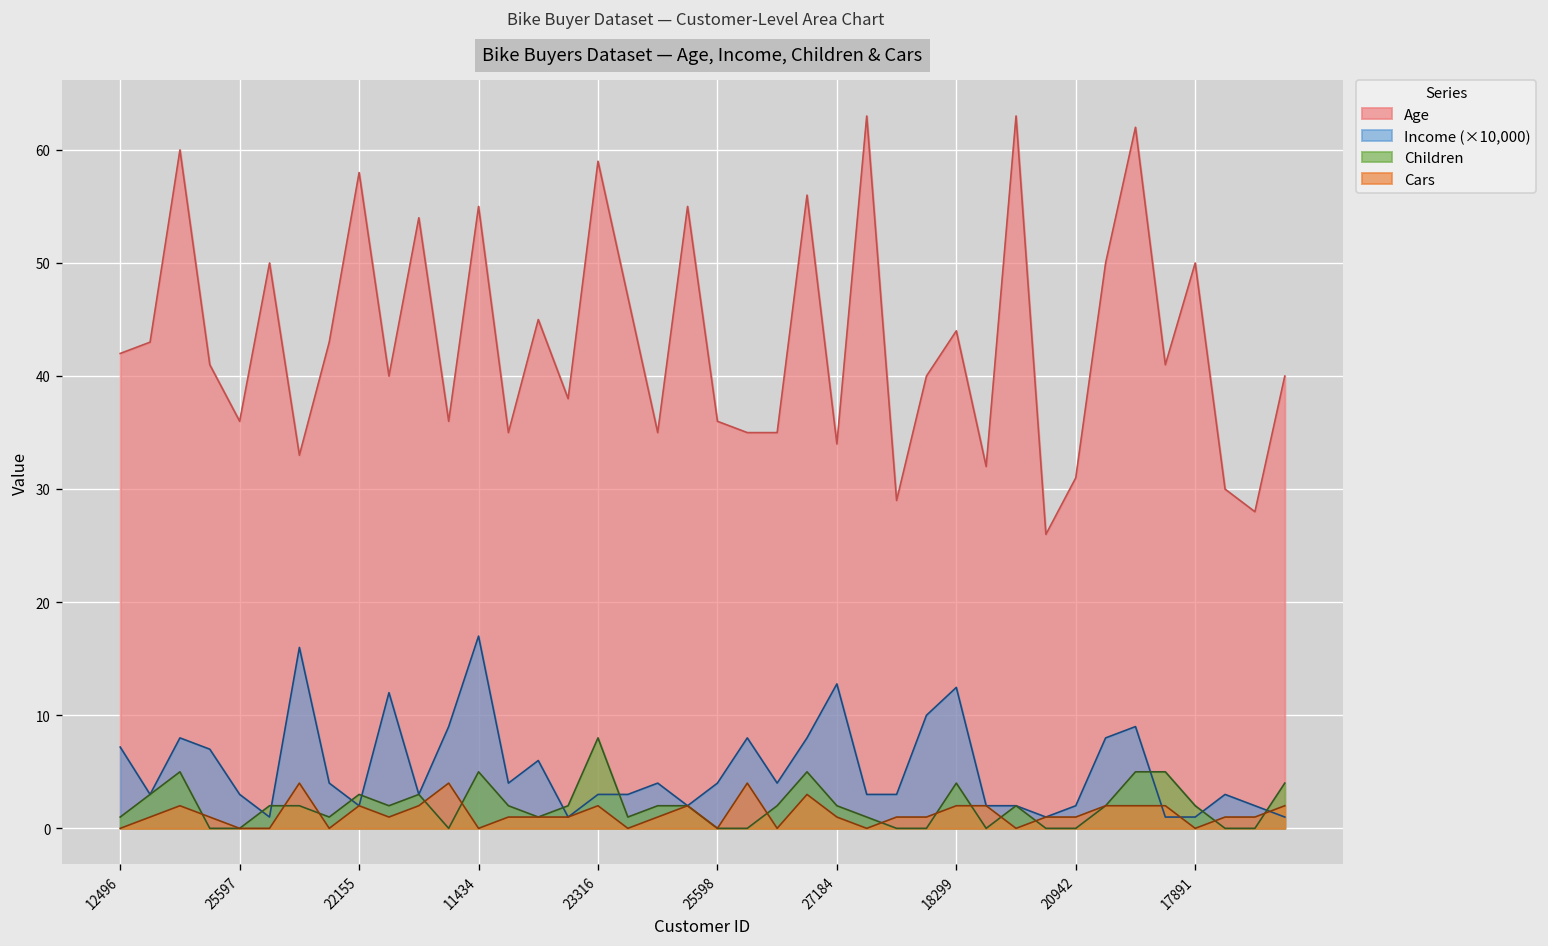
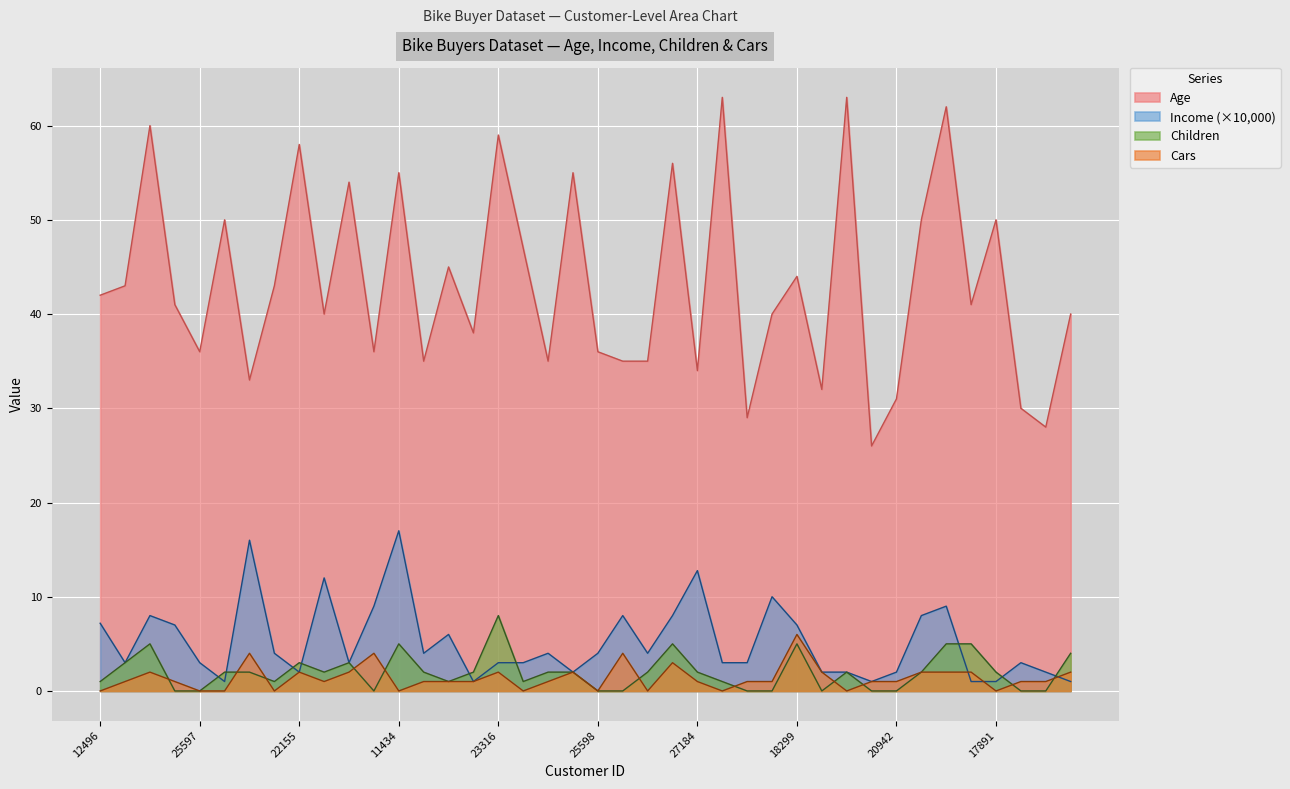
Income (×10,000), 18299: 12 -> 7
Children, 18299: 4 -> 5
Cars, 18299: 2 -> 6
